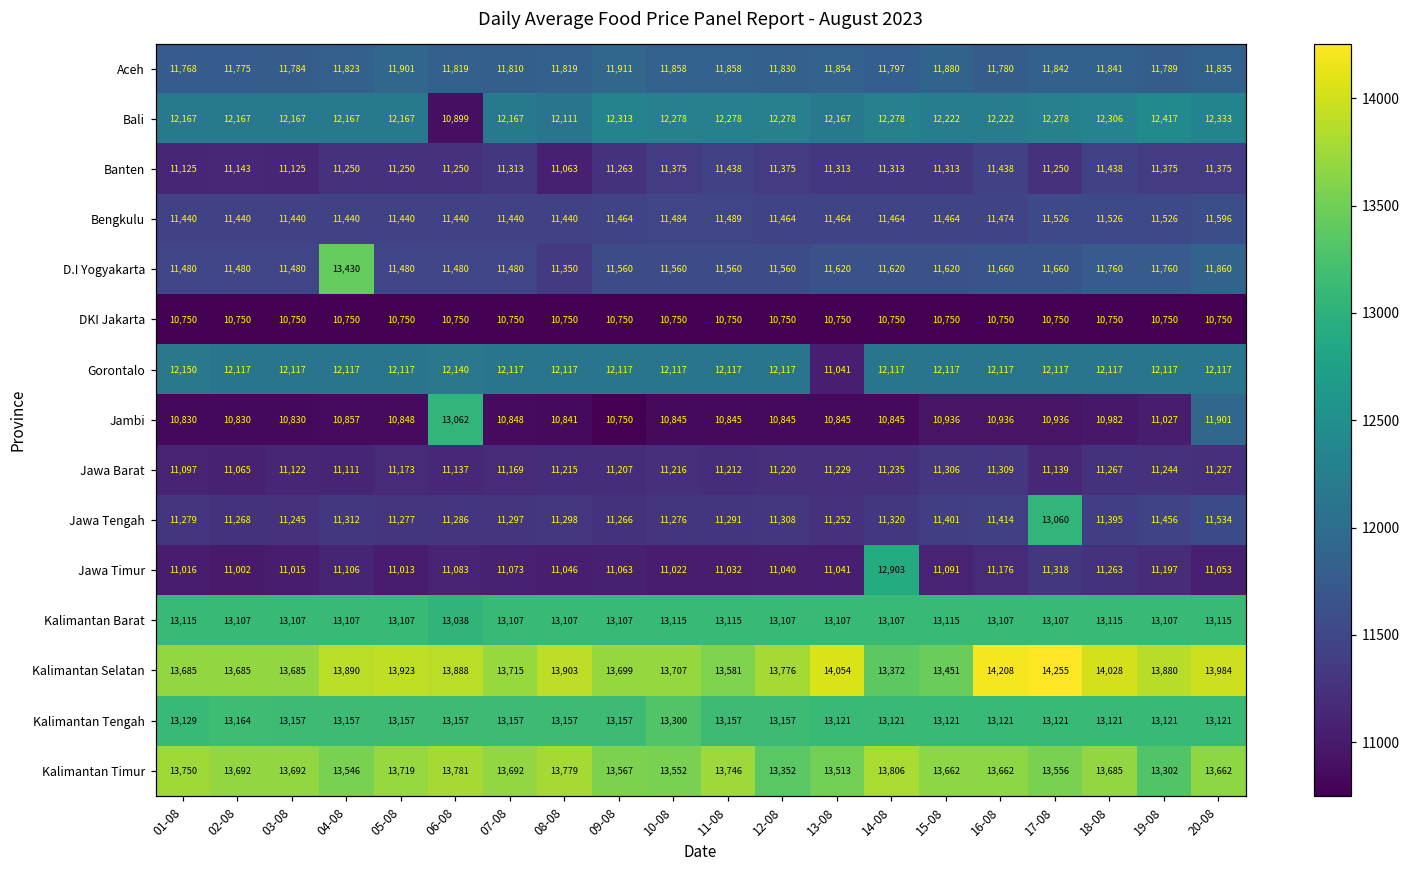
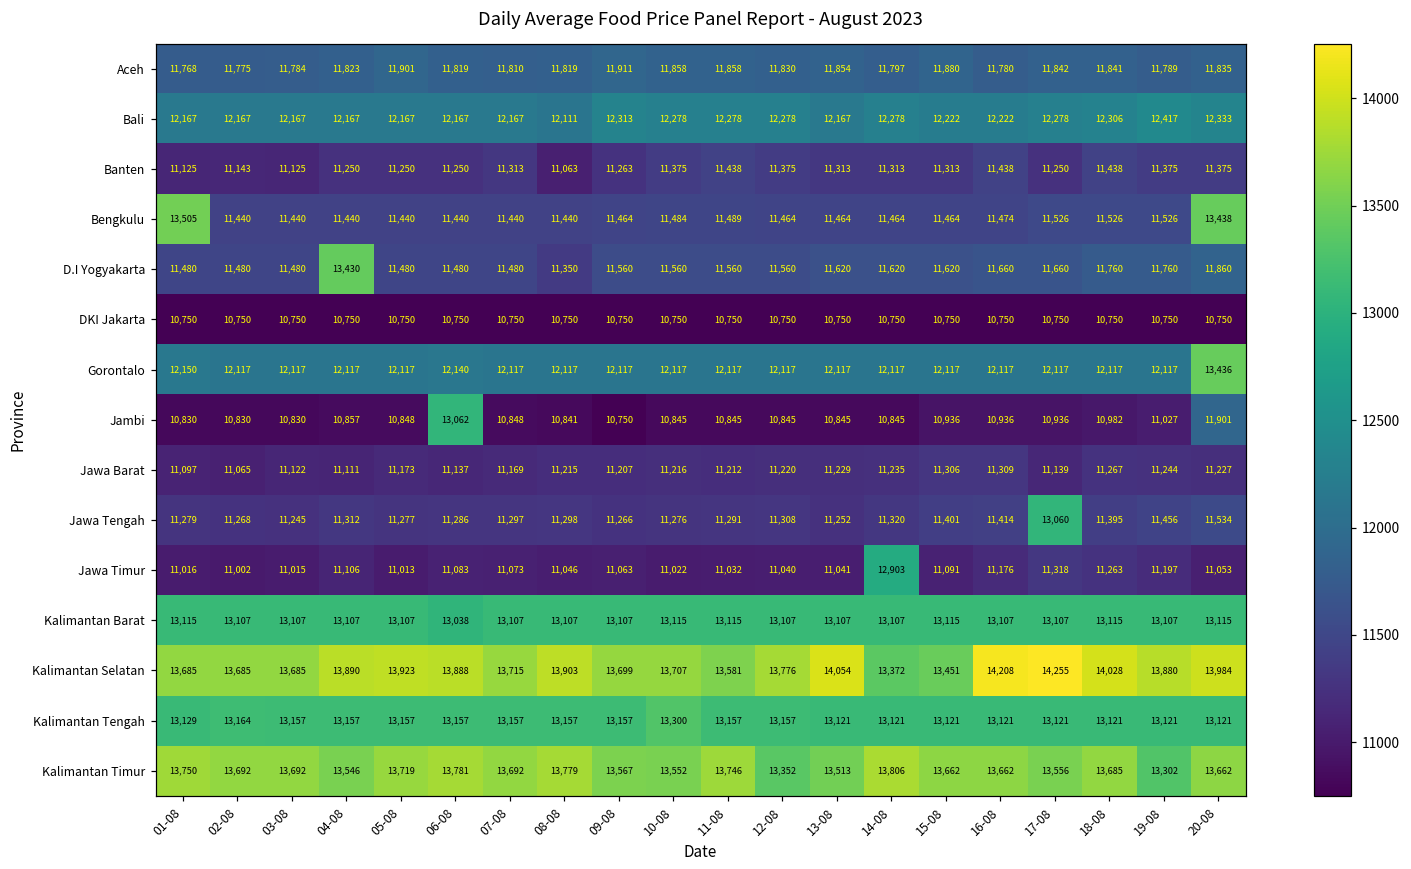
Bali, 06-08: 10,899 -> 12,167
Bengkulu, 01-08: 11,440 -> 13,505
Bengkulu, 20-08: 11,596 -> 13,438
Gorontalo, 13-08: 11,041 -> 12,117
Gorontalo, 20-08: 12,117 -> 13,436
